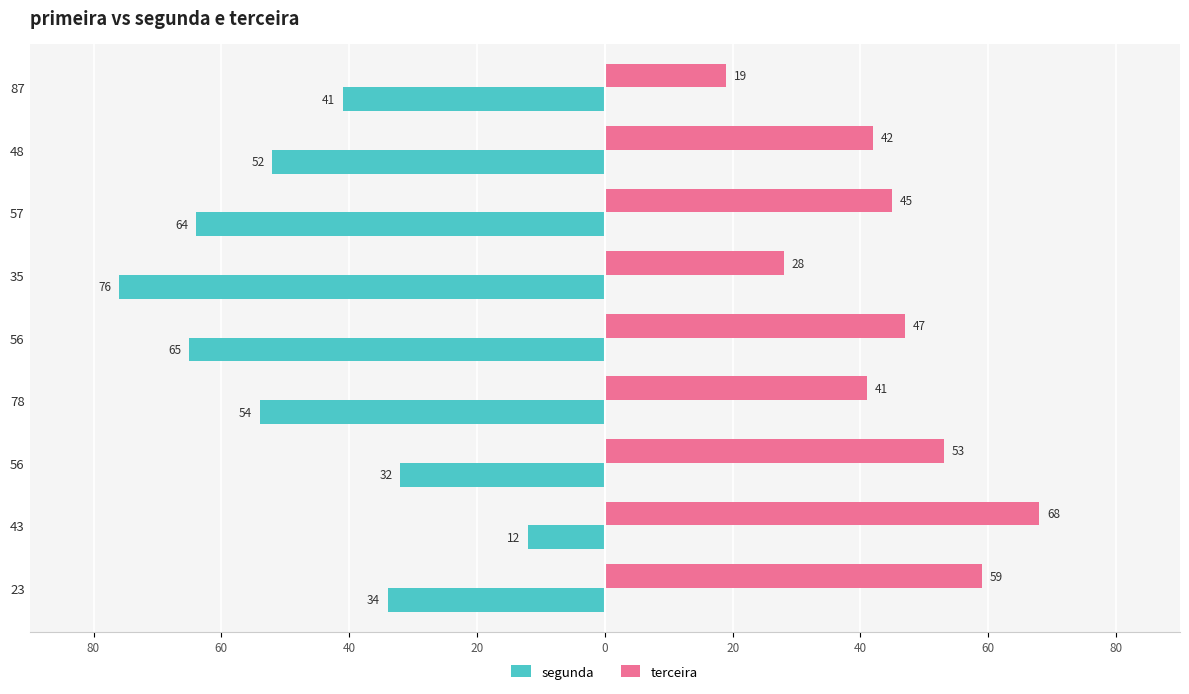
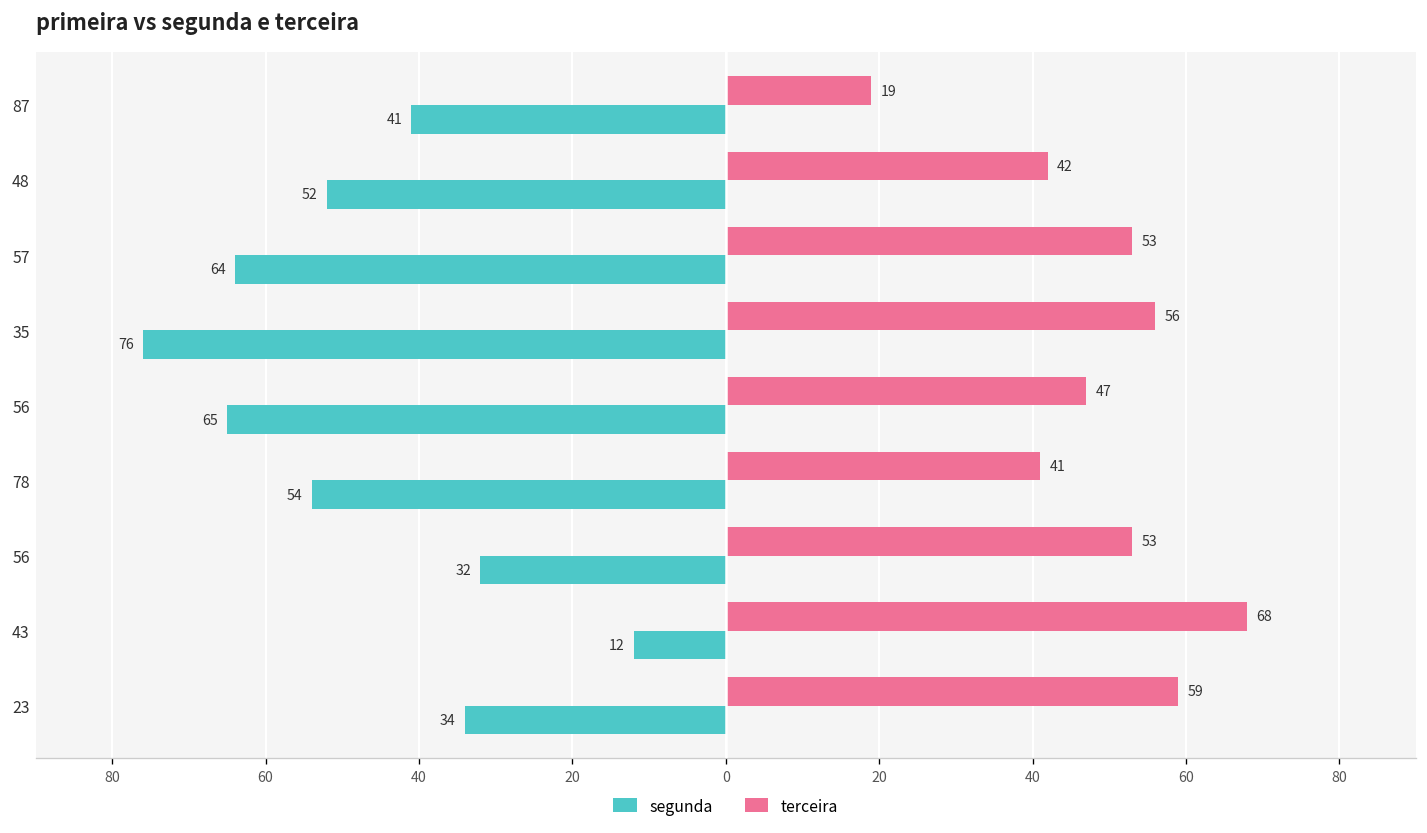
terceira, 57: 45 -> 53
terceira, 35: 28 -> 56
